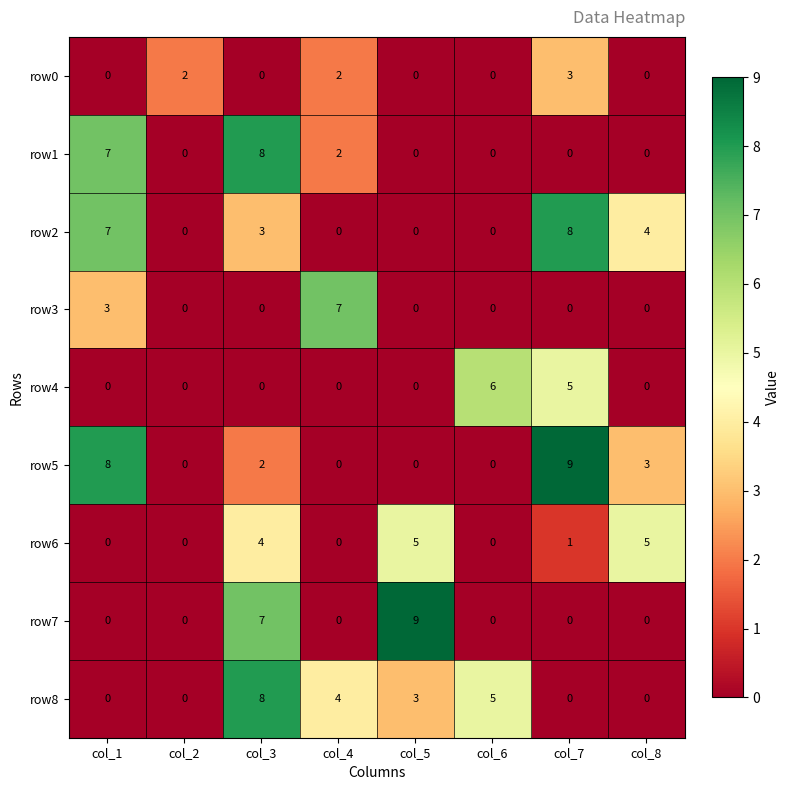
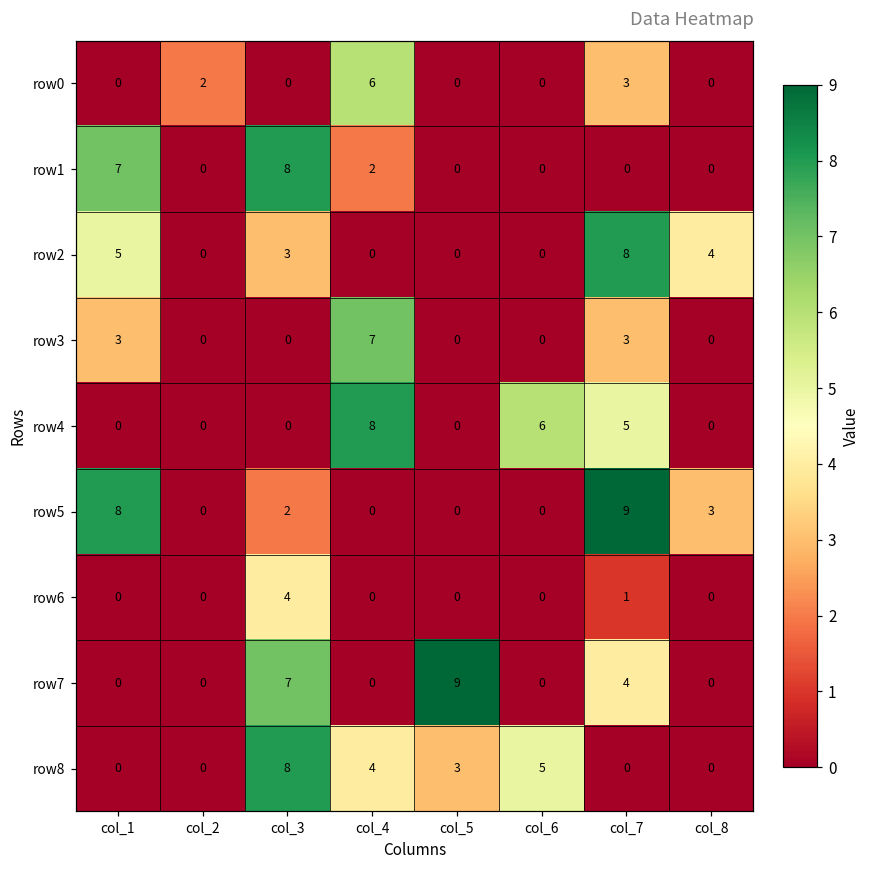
row0, col_4: 2 -> 6
row2, col_1: 7 -> 5
row3, col_7: 0 -> 3
row4, col_4: 0 -> 8
row6, col_5: 5 -> 0
row6, col_8: 5 -> 0
row7, col_7: 0 -> 4
